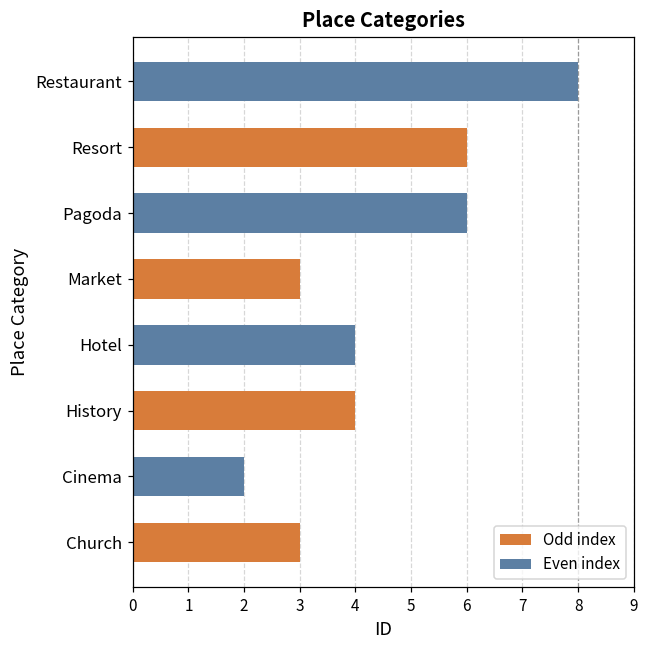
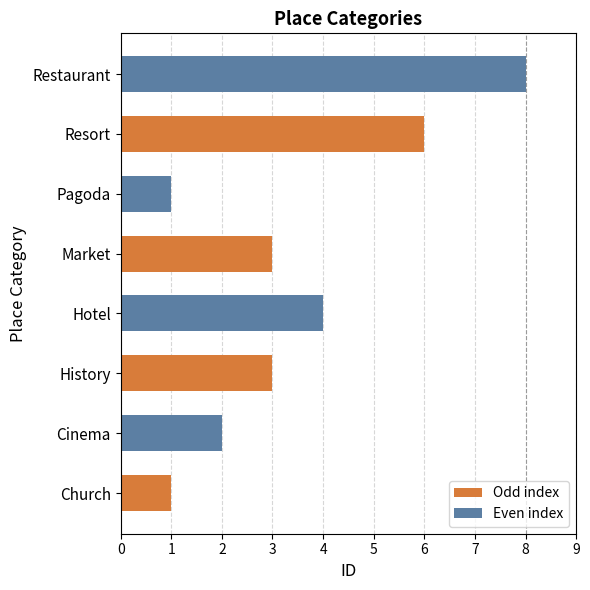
Pagoda: 6 -> 1
History: 4 -> 3
Church: 3 -> 1
